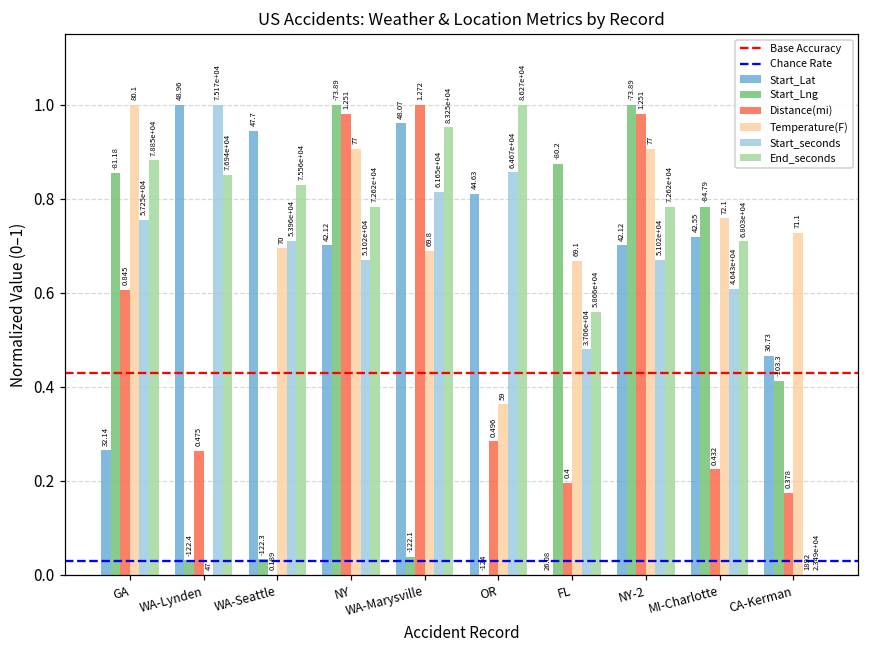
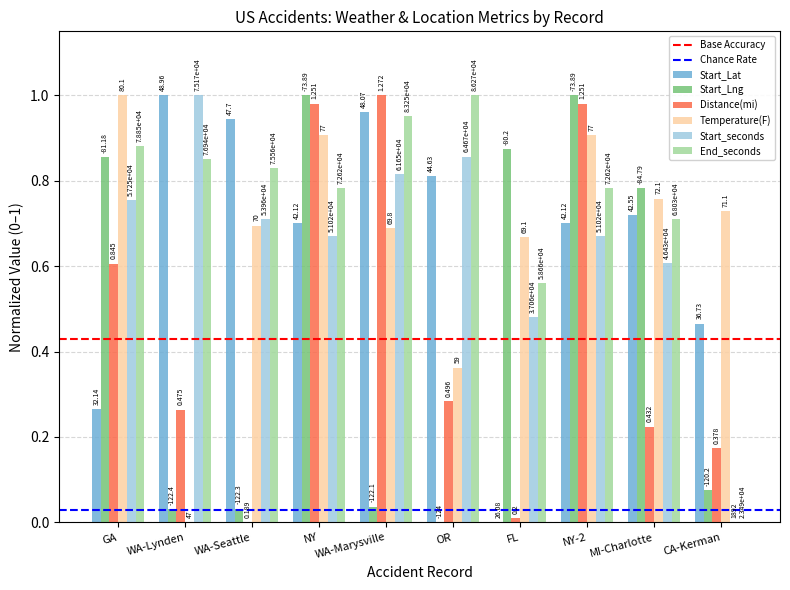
Distance(mi), FL: 0.4 -> 0.2
Start_Lng, CA-Kerman: -103.3 -> -120.2
